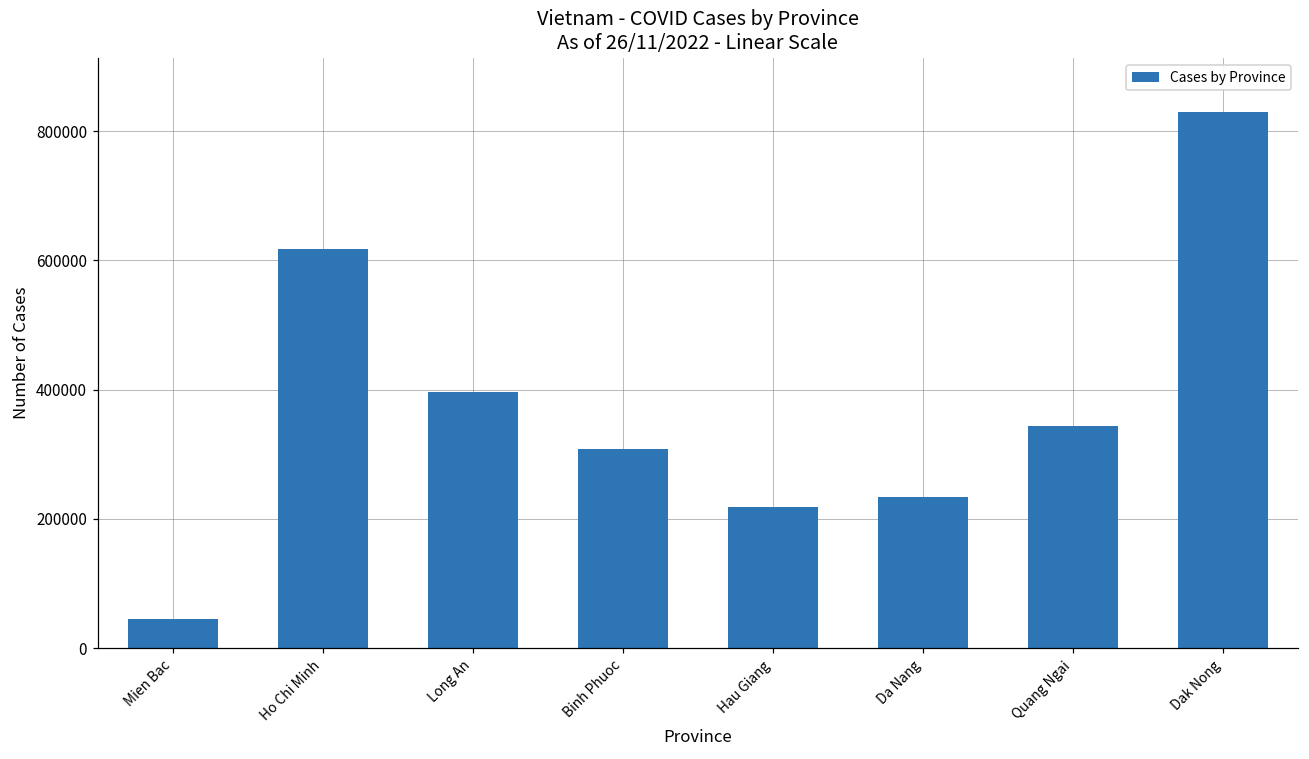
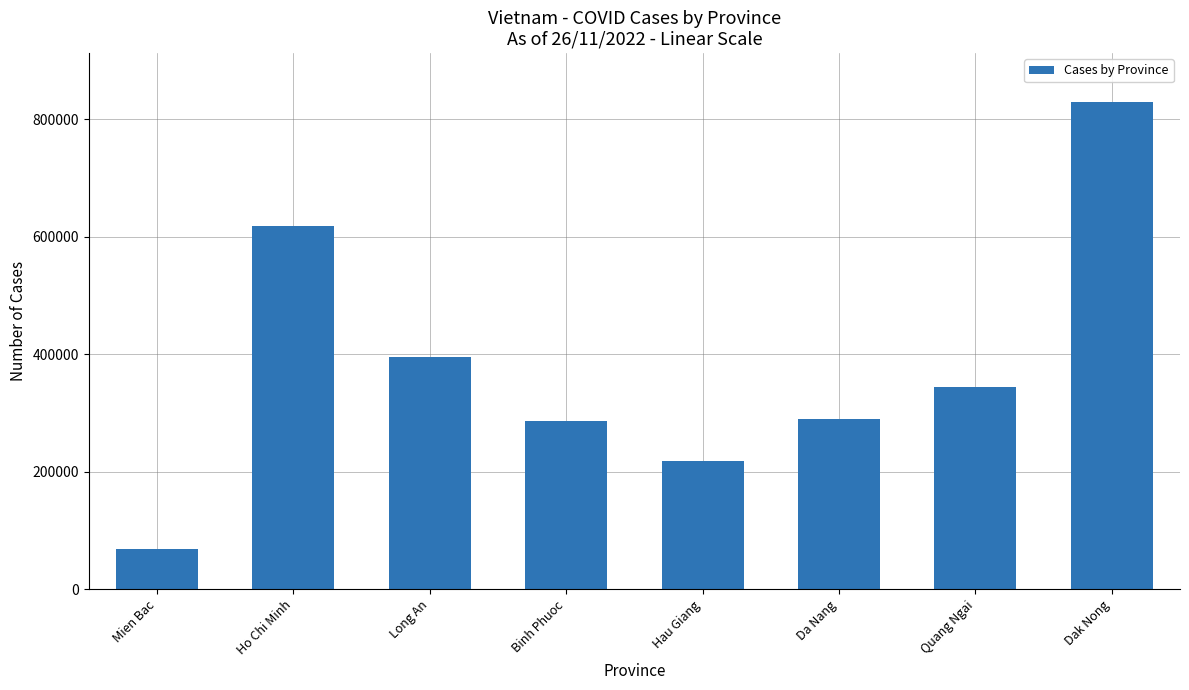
Mien Bac: 40000 -> 70000
Binh Phuoc: 310000 -> 290000
Da Nang: 230000 -> 290000
